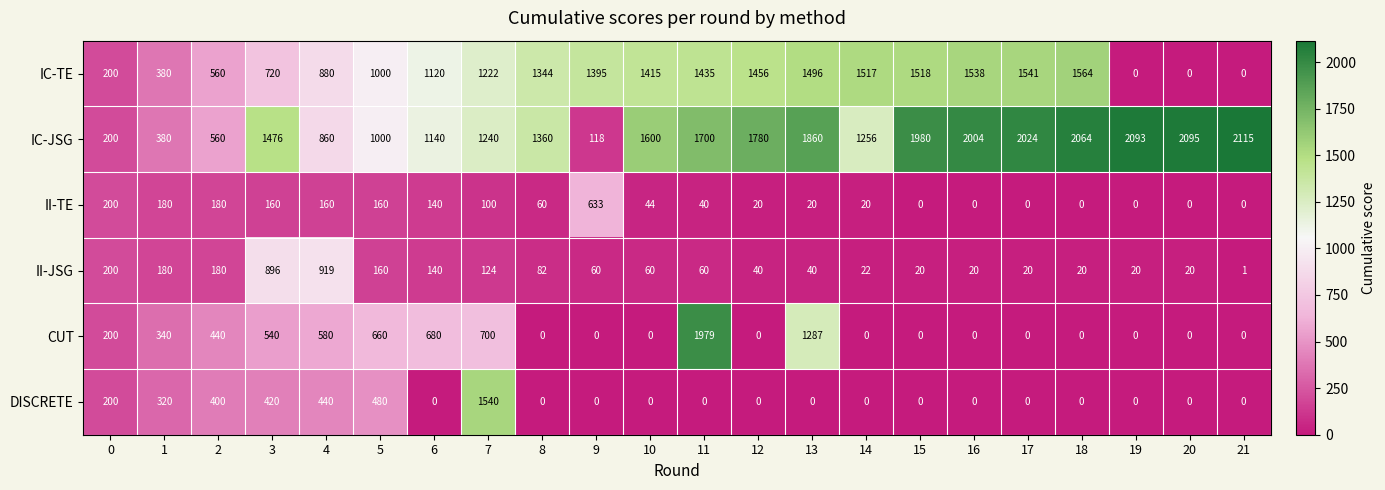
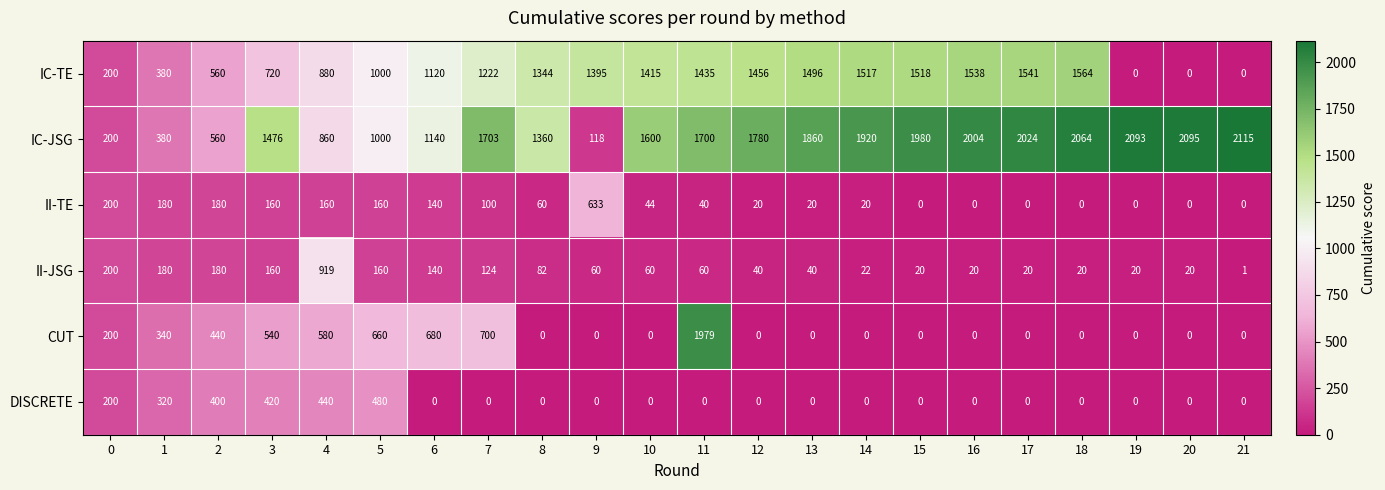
IC-JSG, 7: 1240 -> 1703
IC-JSG, 14: 1256 -> 1920
II-JSG, 3: 896 -> 160
CUT, 13: 1287 -> 0
DISCRETE, 7: 1540 -> 0
